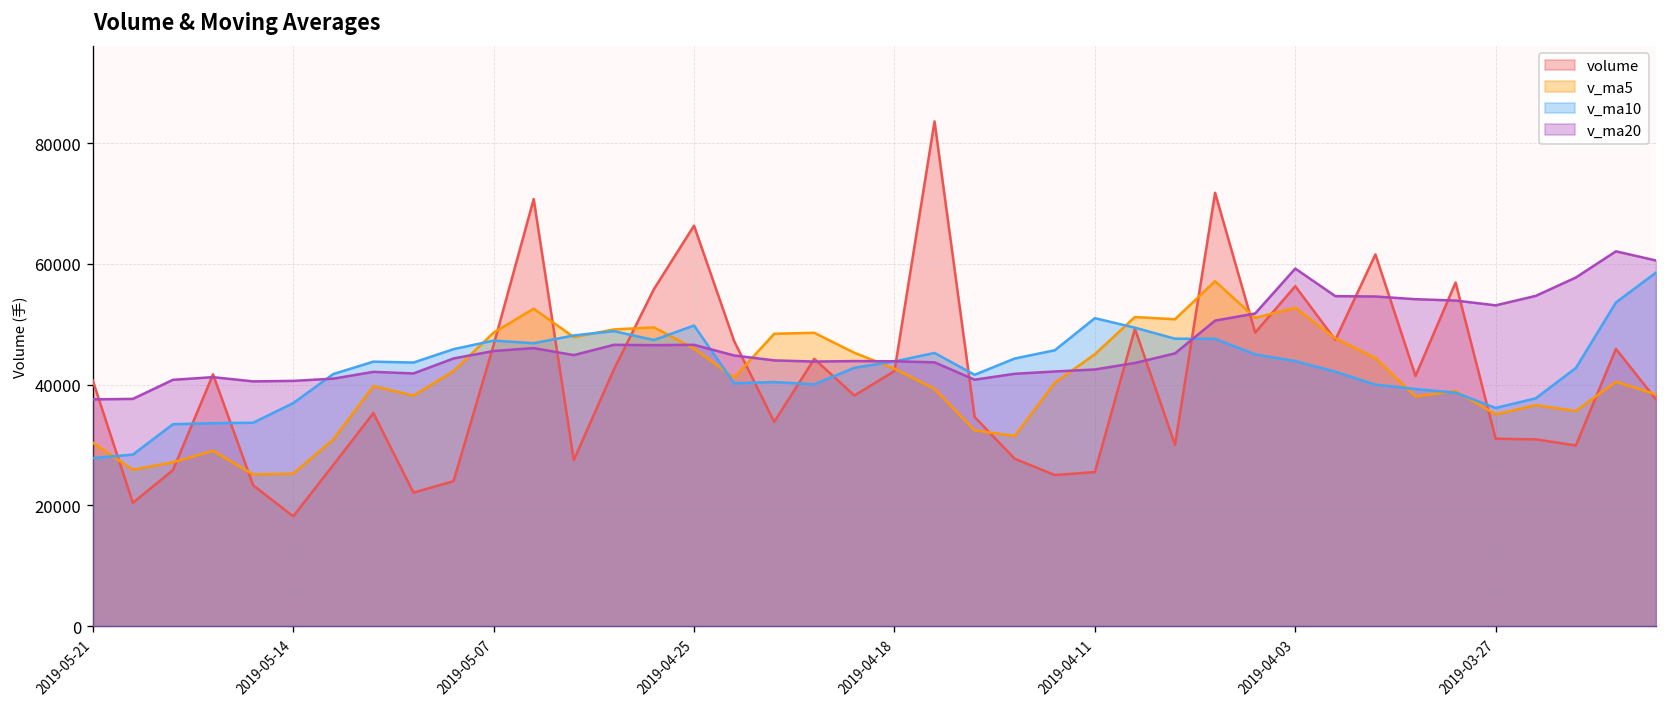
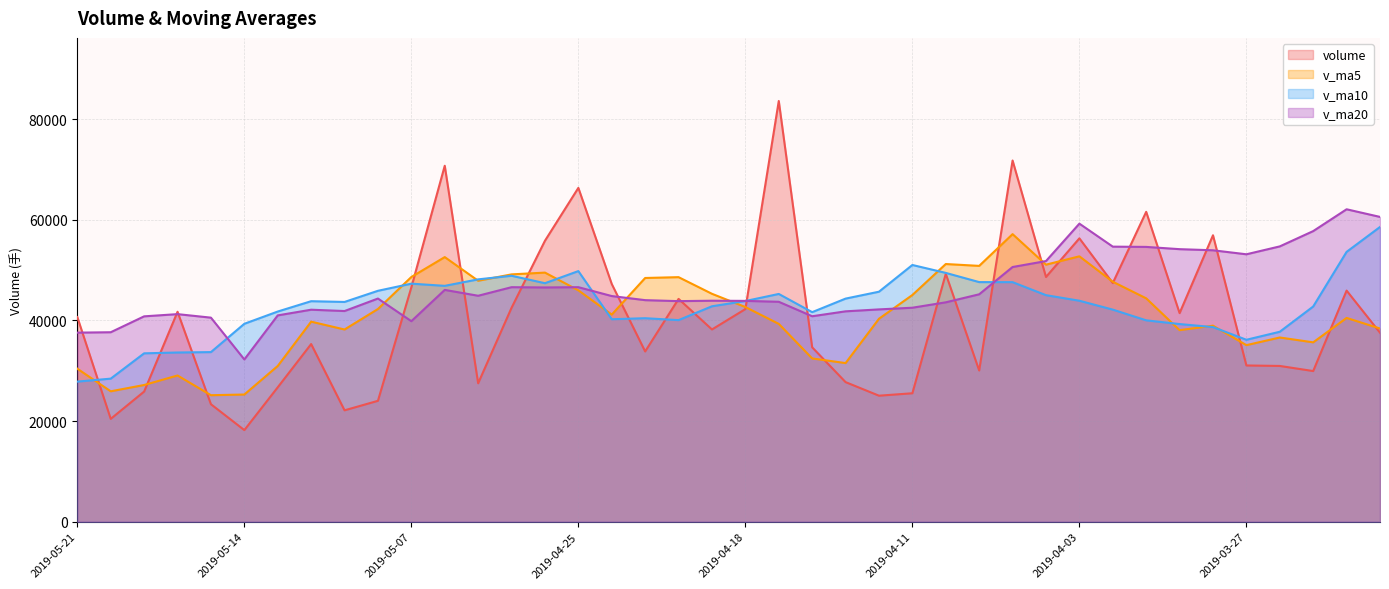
v_ma10, 2019-05-14: 37000 -> 39000
v_ma20, 2019-05-14: 41000 -> 32000
v_ma20, 2019-05-07: 46000 -> 40000
